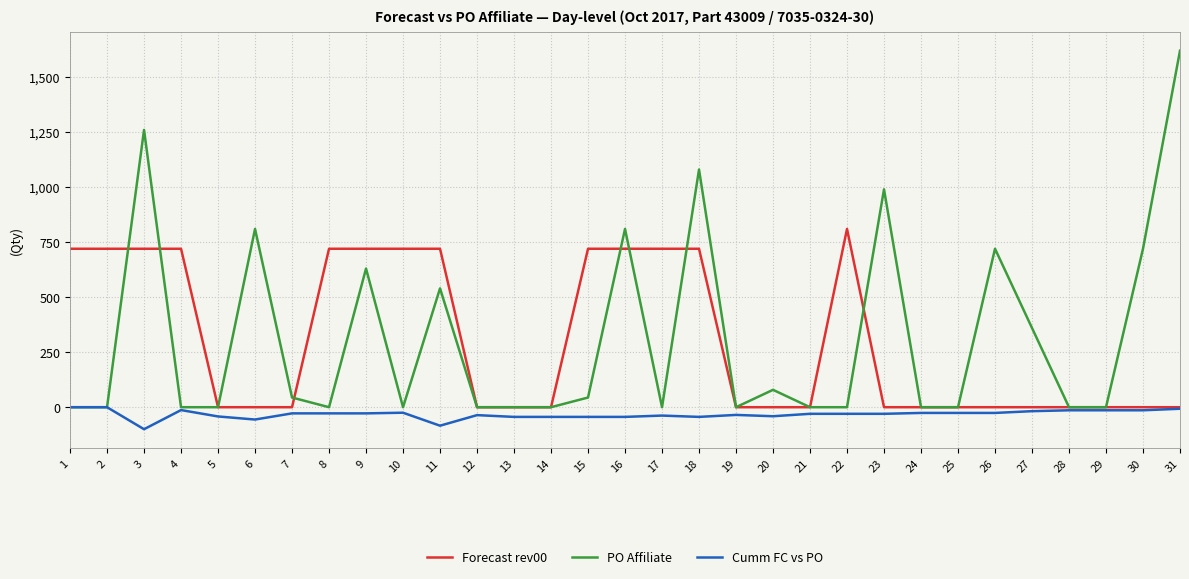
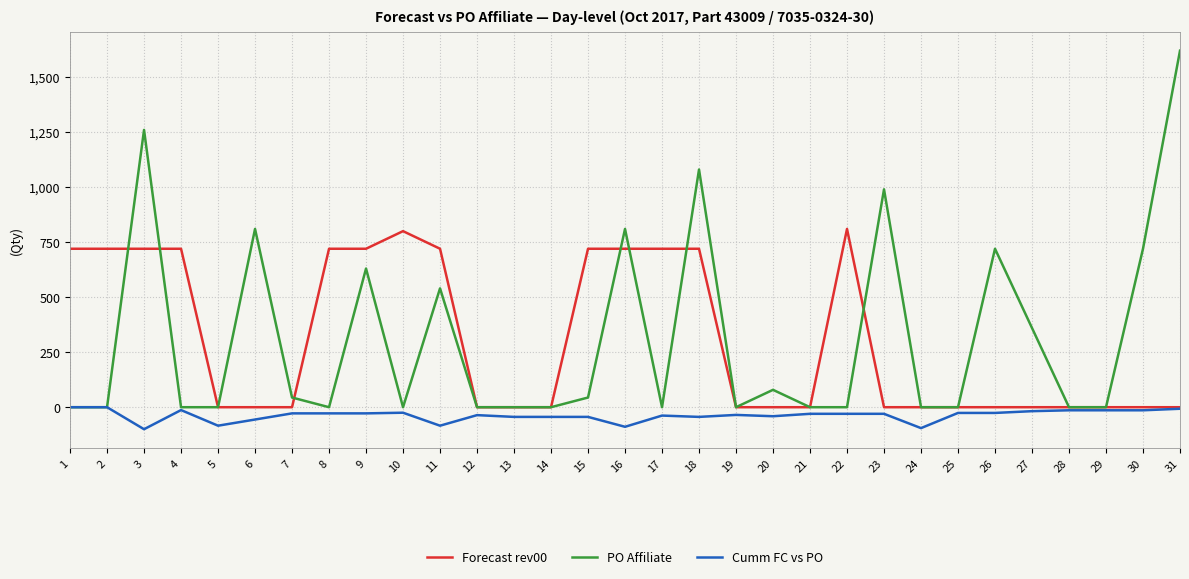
Cumm FC vs PO, 5: -40 -> -80
Forecast rev00, 10: 720 -> 800
Cumm FC vs PO, 16: -40 -> -90
Cumm FC vs PO, 24: -30 -> -100
